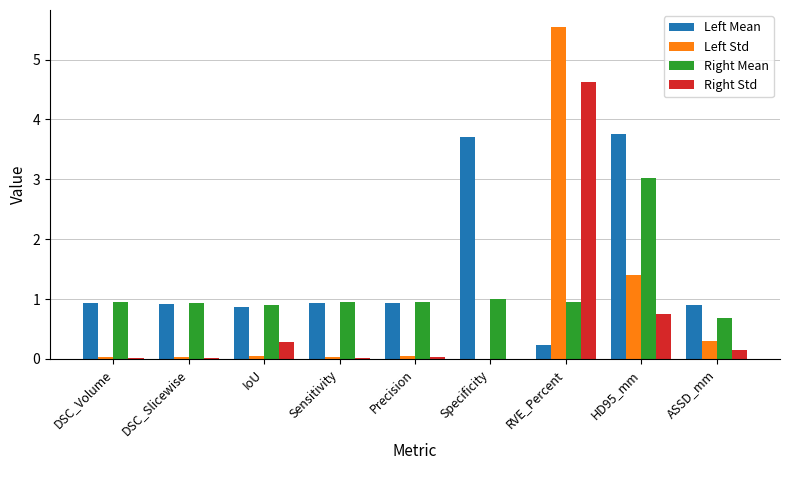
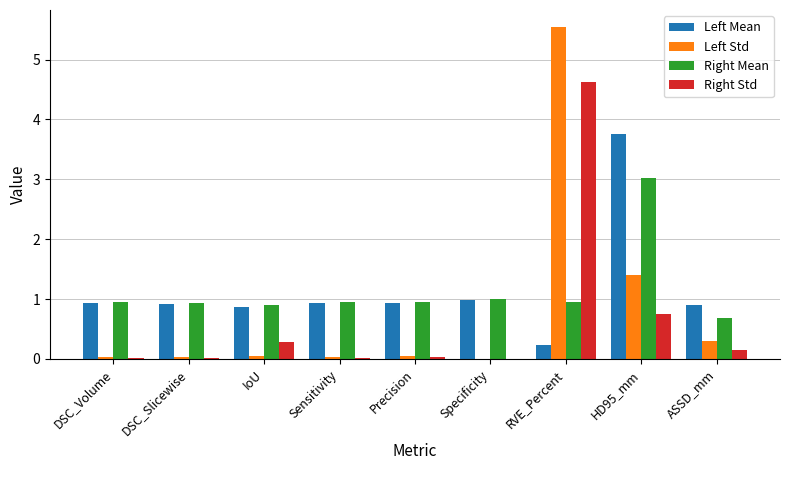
Left Mean, Specificity: 3.7 -> 1.0
